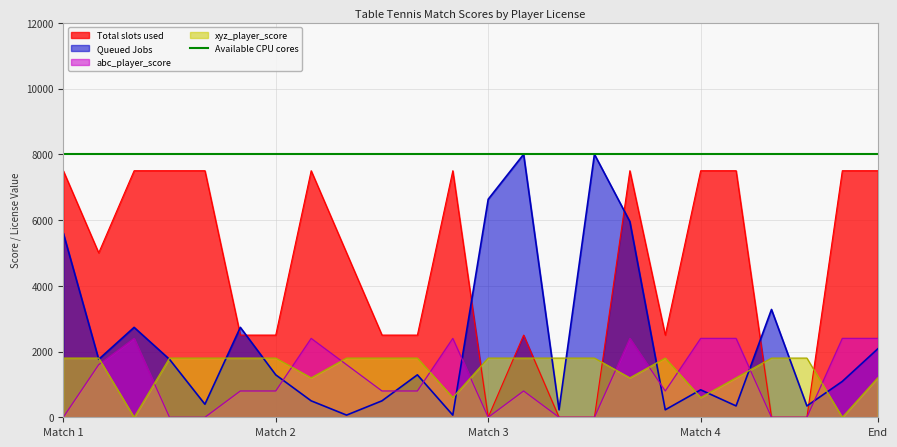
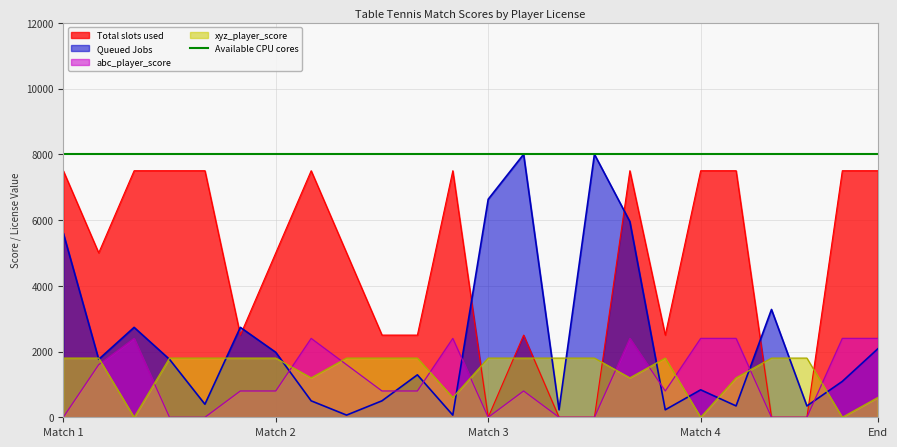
Total slots used, Match 2: 2500 -> 5000
Queued Jobs, Match 2: 1300 -> 2000
xyz_player_score, Match 4: 600 -> 0
xyz_player_score, End: 1200 -> 600
